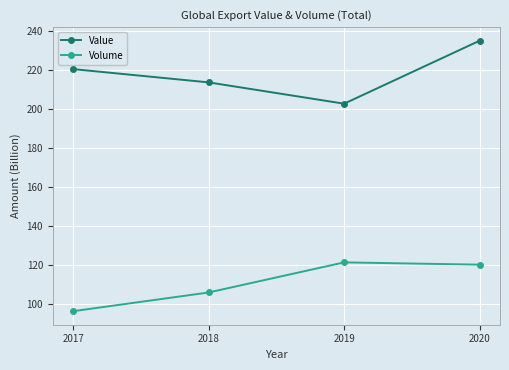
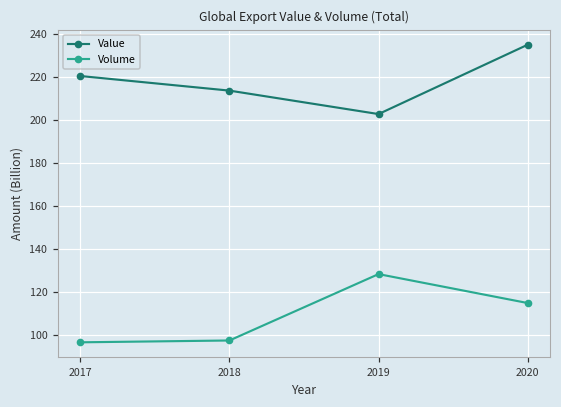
Volume, 2018: 106 -> 97
Volume, 2019: 121 -> 128
Volume, 2020: 120 -> 115
